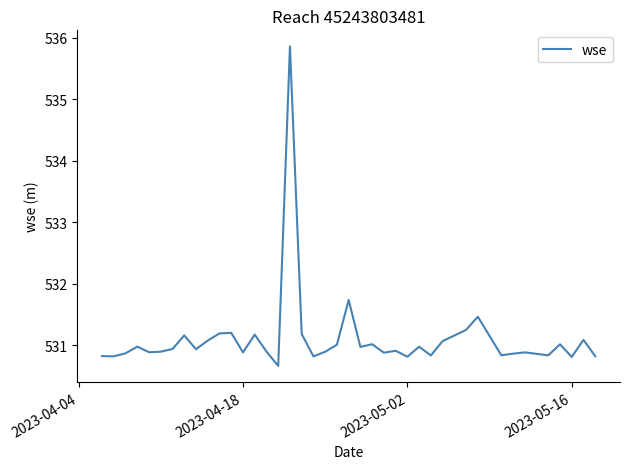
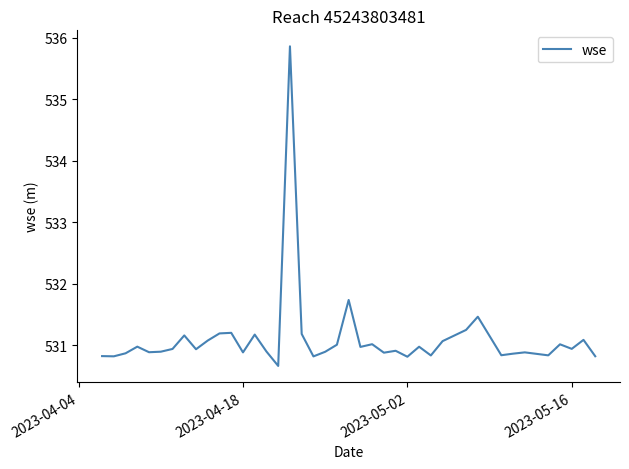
2023-05-16: 530.8 -> 530.9
